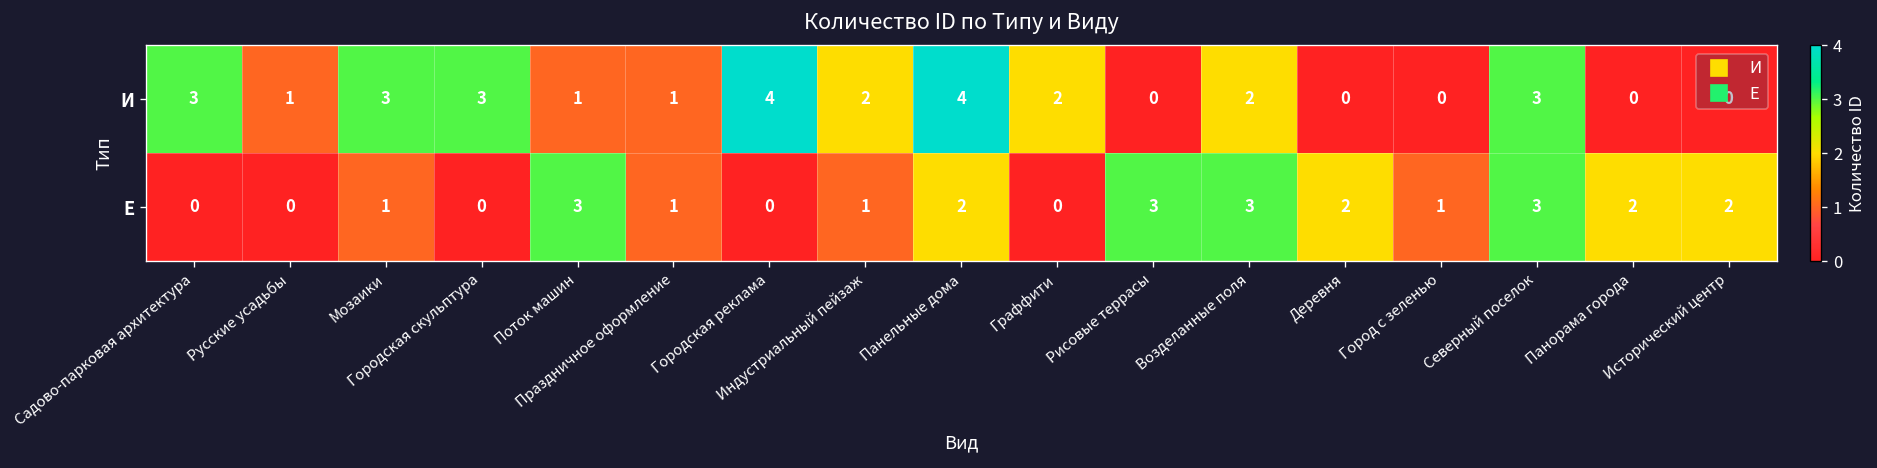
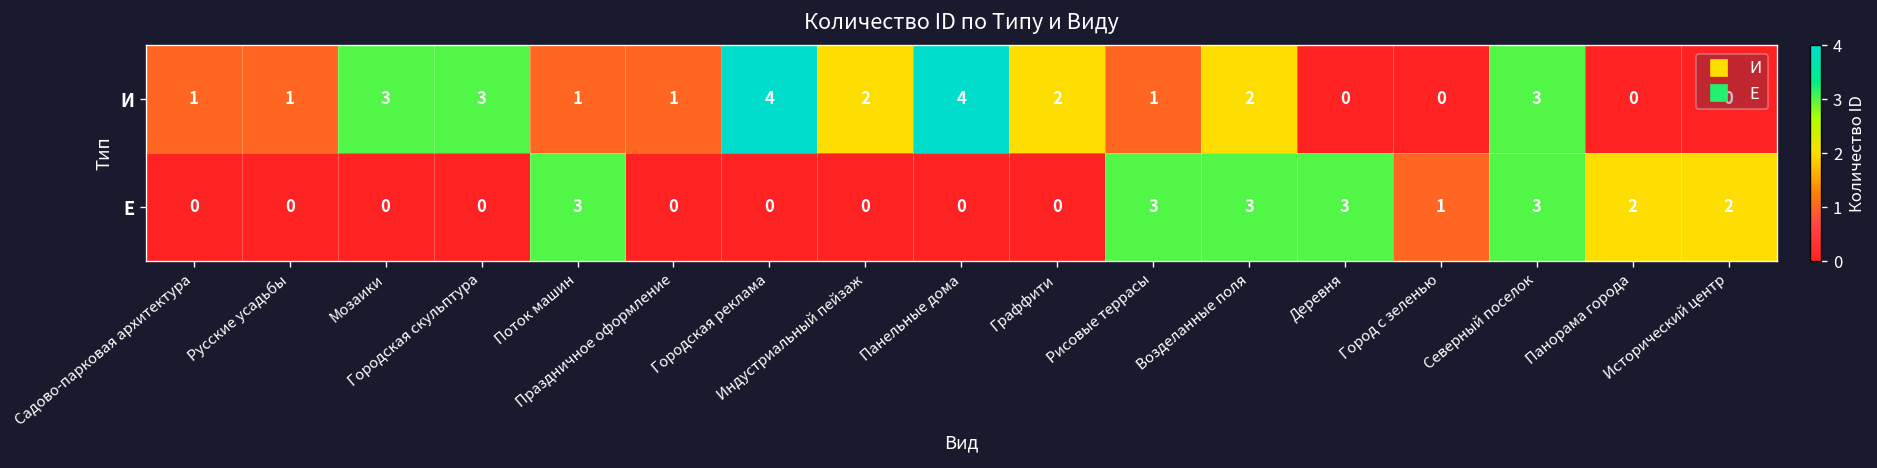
И, Садово-парковая архитектура: 3 -> 1
И, Рисовые террасы: 0 -> 1
Е, Мозаики: 1 -> 0
Е, Праздничное оформление: 1 -> 0
Е, Индустриальный пейзаж: 1 -> 0
Е, Панельные дома: 2 -> 0
Е, Деревня: 2 -> 3
